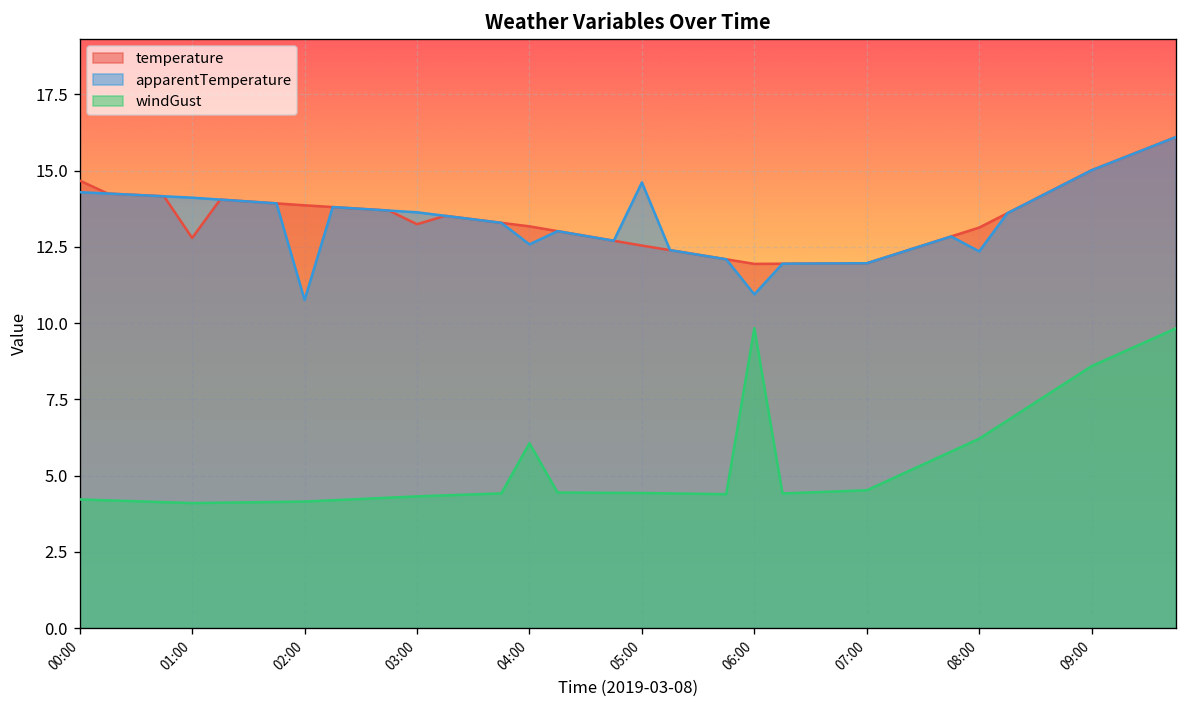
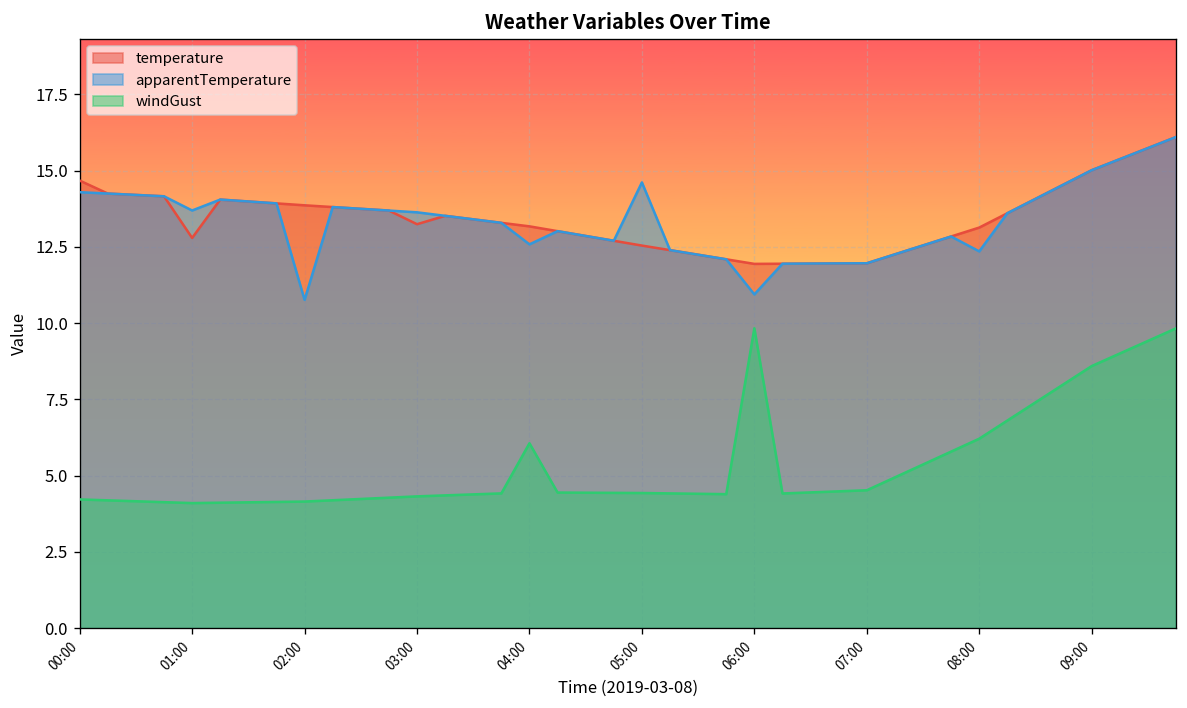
apparentTemperature, 01:00: 14.1 -> 13.7
